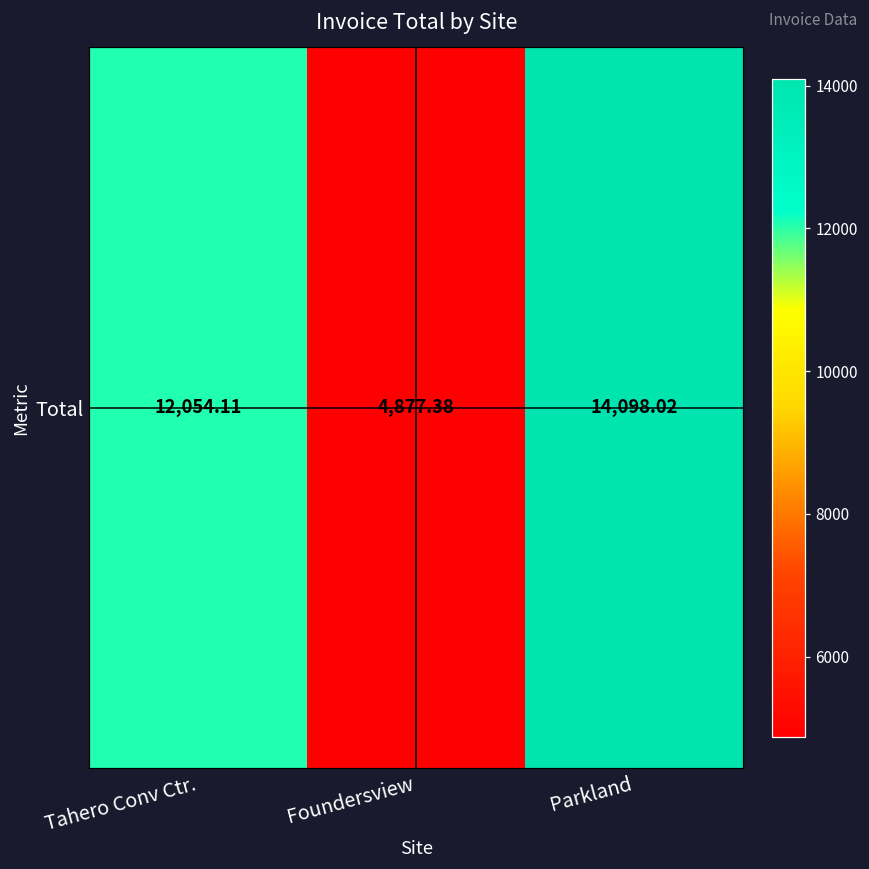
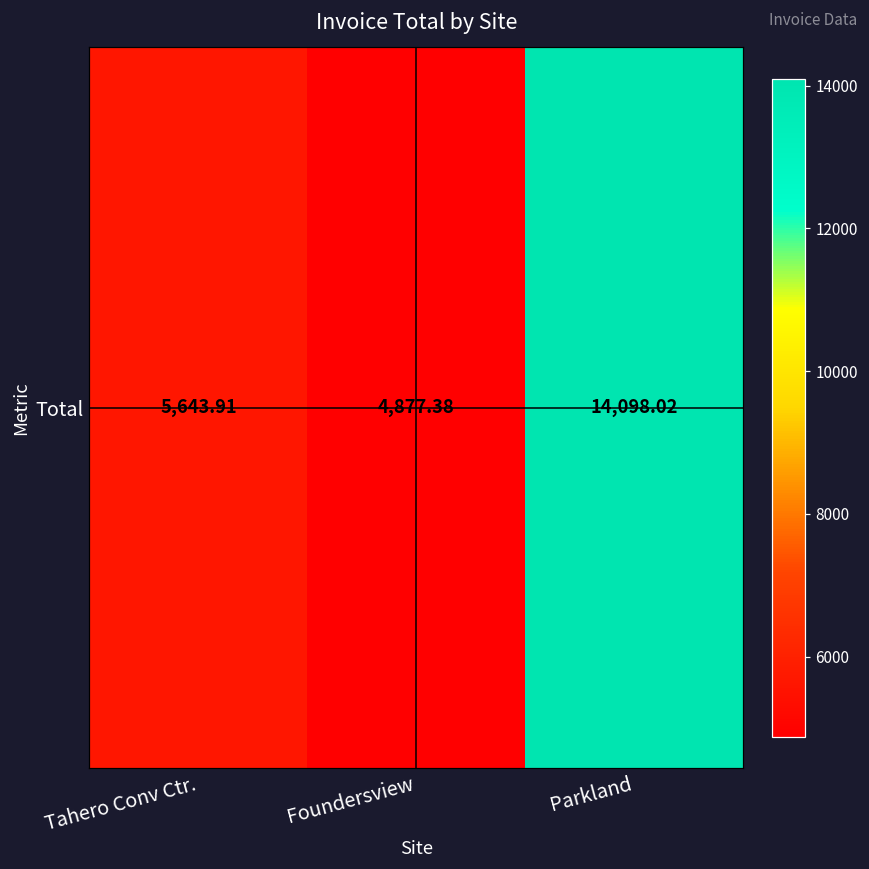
Total, Tahero Conv Ctr.: 12,054.11 -> 5,643.91
